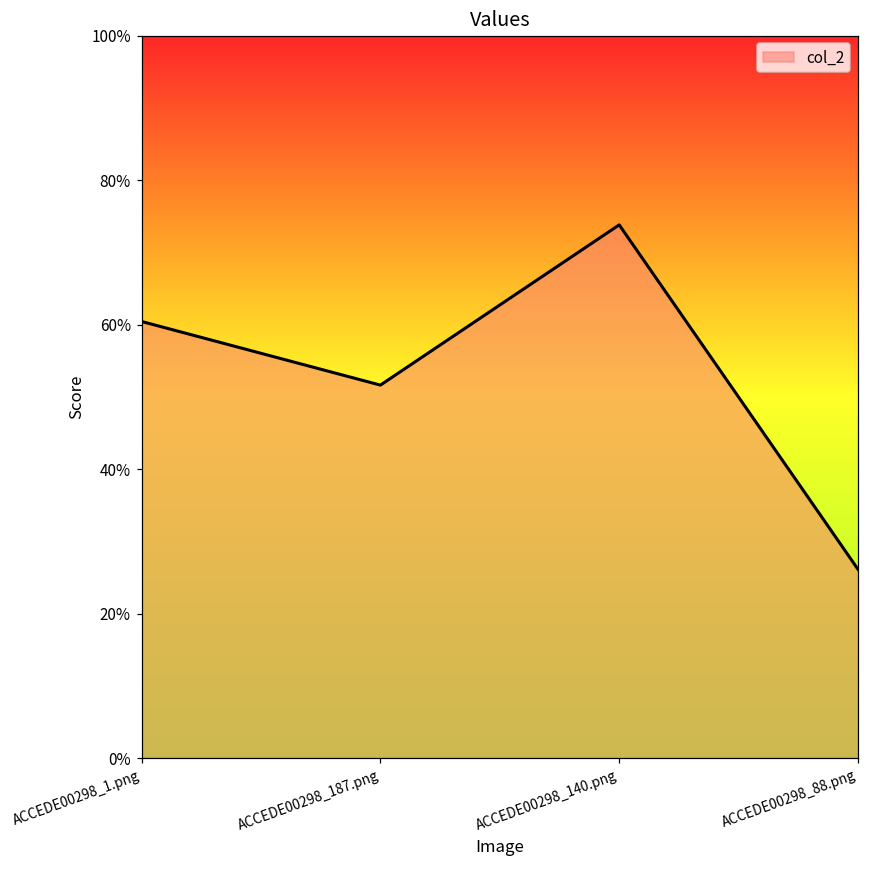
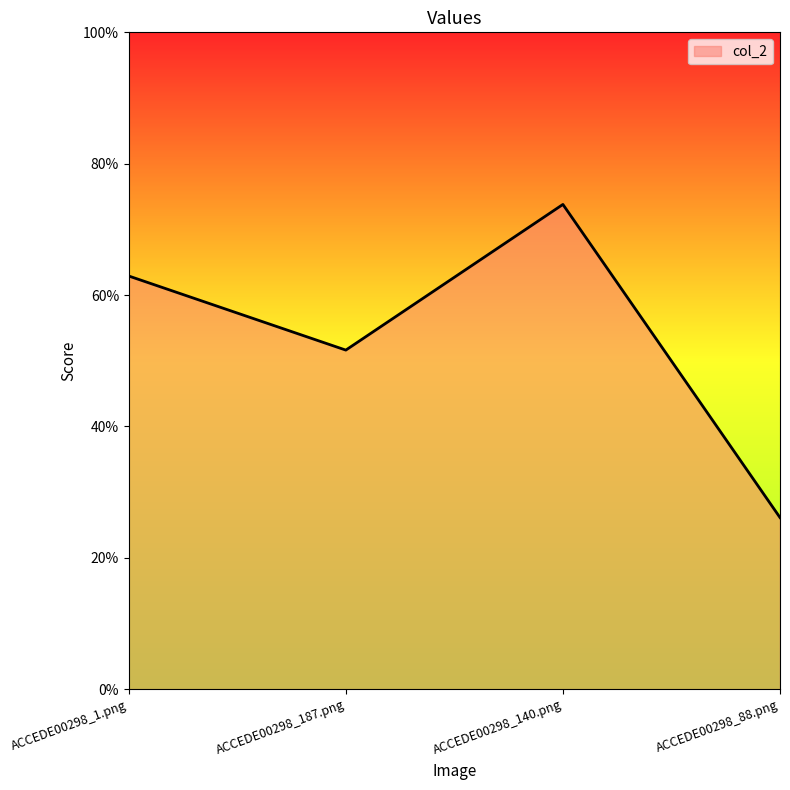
ACCEDE00298_1.png: 60% -> 63%
